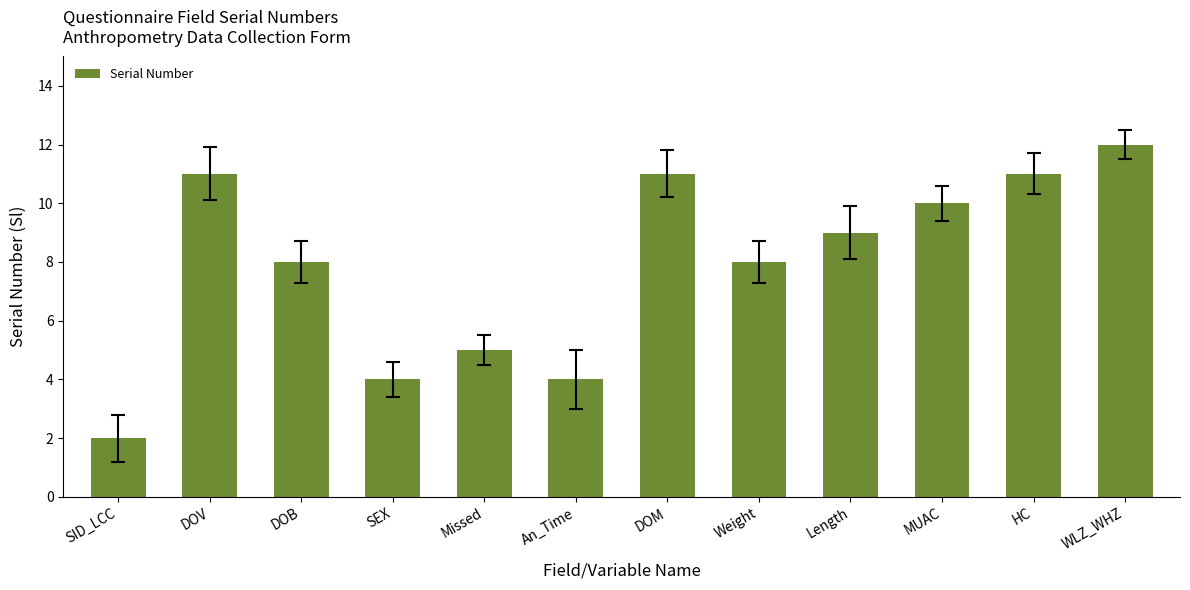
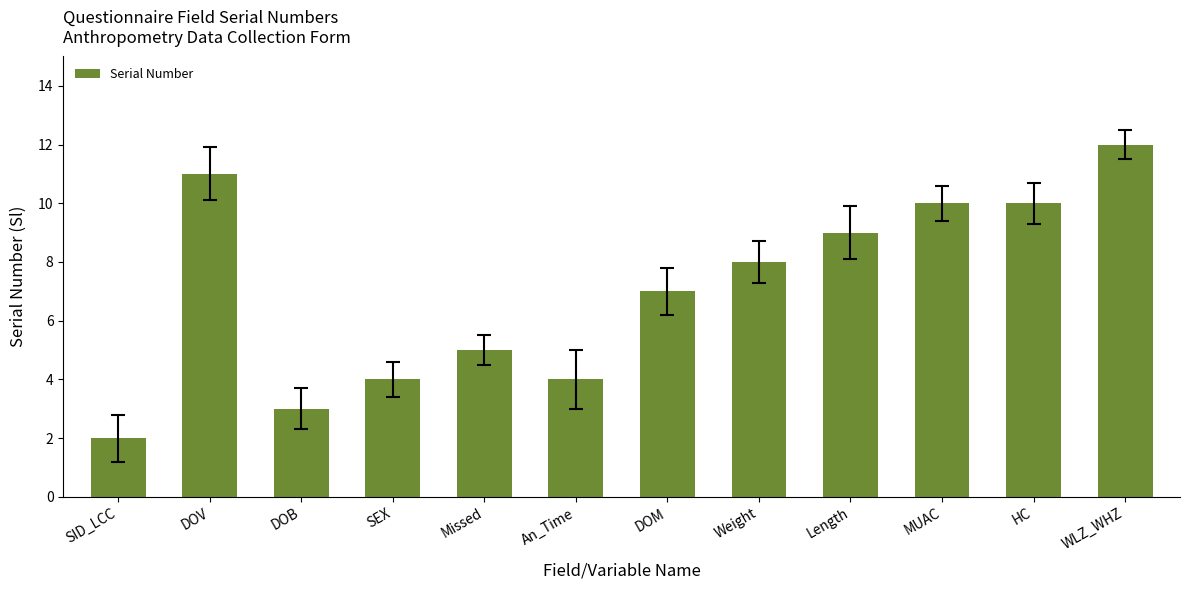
Serial Number, DOB: 8 -> 3
Serial Number, DOM: 11 -> 7
Serial Number, HC: 11 -> 10
